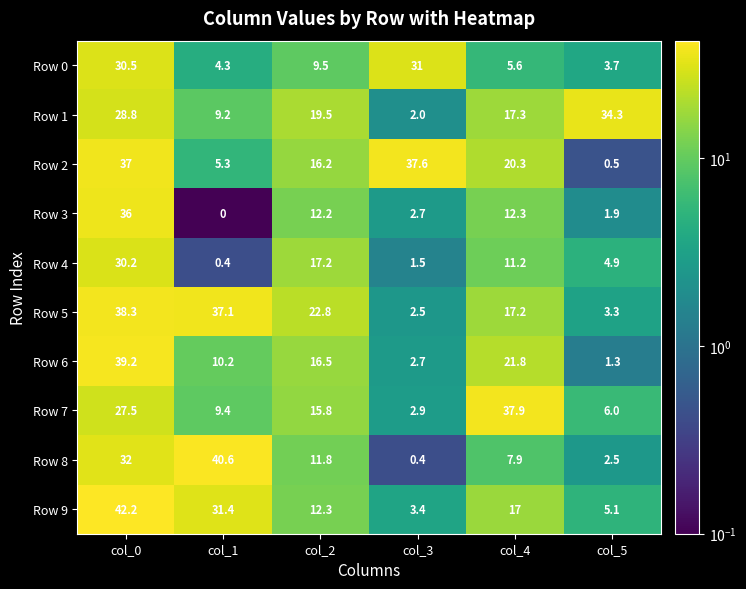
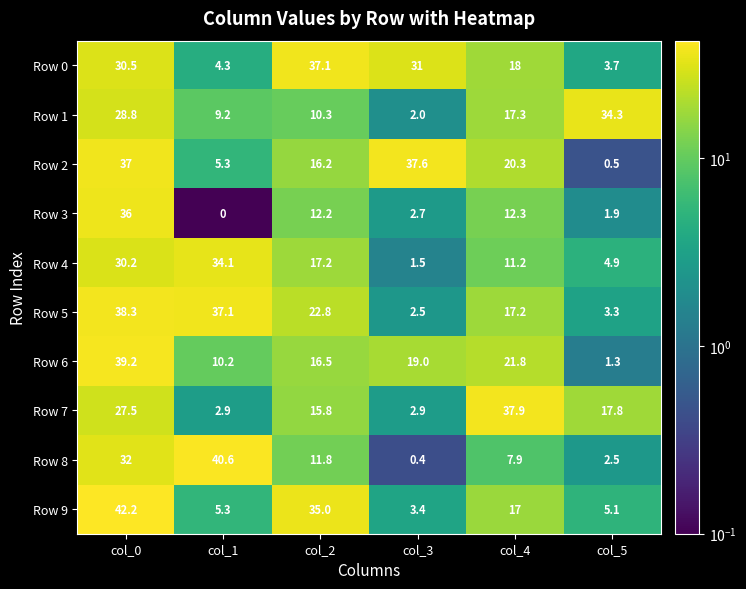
Row 0, col_2: 9.5 -> 37.1
Row 0, col_4: 5.6 -> 18
Row 1, col_2: 19.5 -> 10.3
Row 4, col_1: 0.4 -> 34.1
Row 6, col_3: 2.7 -> 19.0
Row 7, col_1: 9.4 -> 2.9
Row 7, col_5: 6.0 -> 17.8
Row 9, col_1: 31.4 -> 5.3
Row 9, col_2: 12.3 -> 35.0
